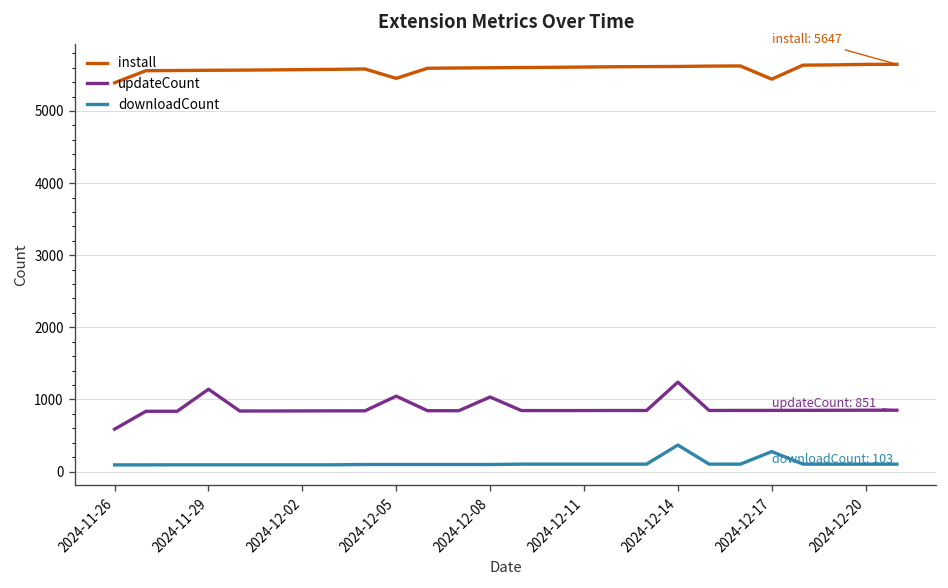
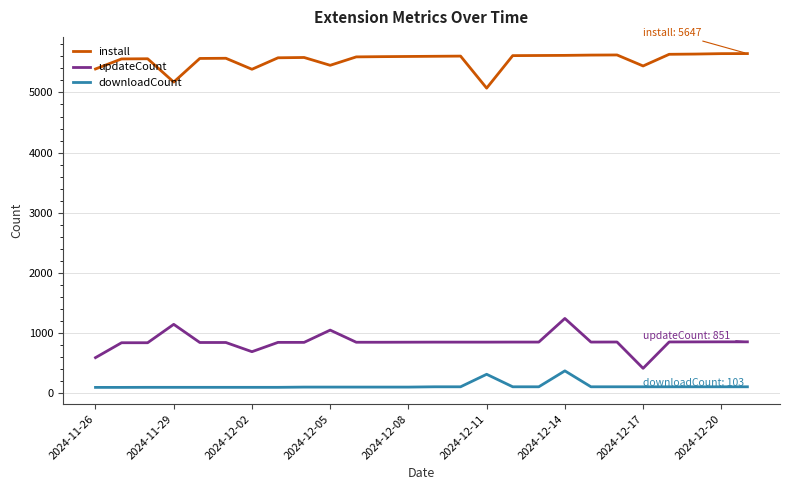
install, 2024-11-29: 5600 -> 5200
install, 2024-12-02: 5600 -> 5400
updateCount, 2024-12-02: 800 -> 700
updateCount, 2024-12-08: 1000 -> 800
install, 2024-12-11: 5600 -> 5100
downloadCount, 2024-12-11: 100 -> 300
updateCount, 2024-12-17: 800 -> 400
downloadCount, 2024-12-17: 300 -> 100
